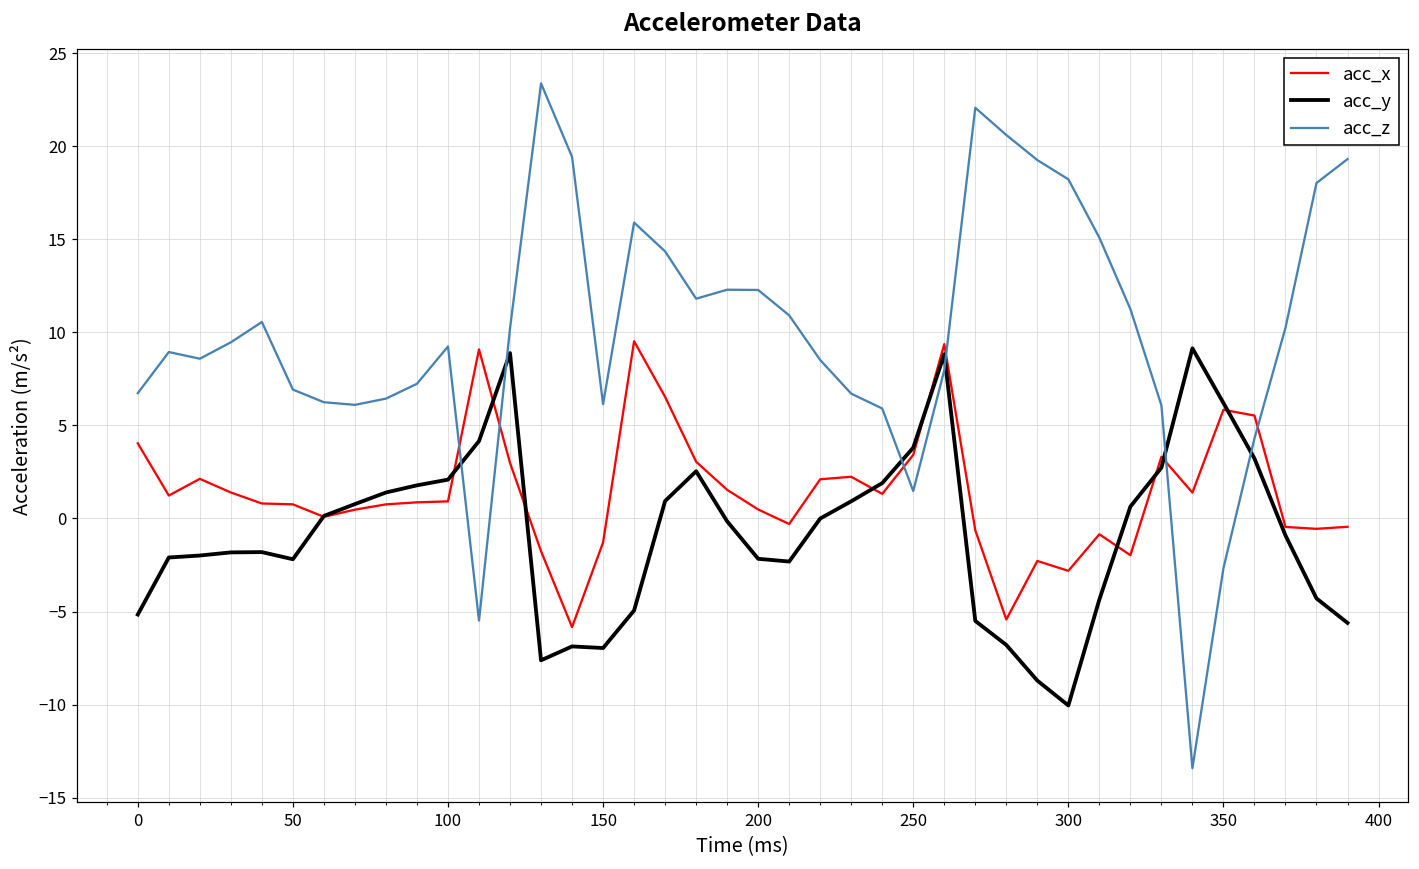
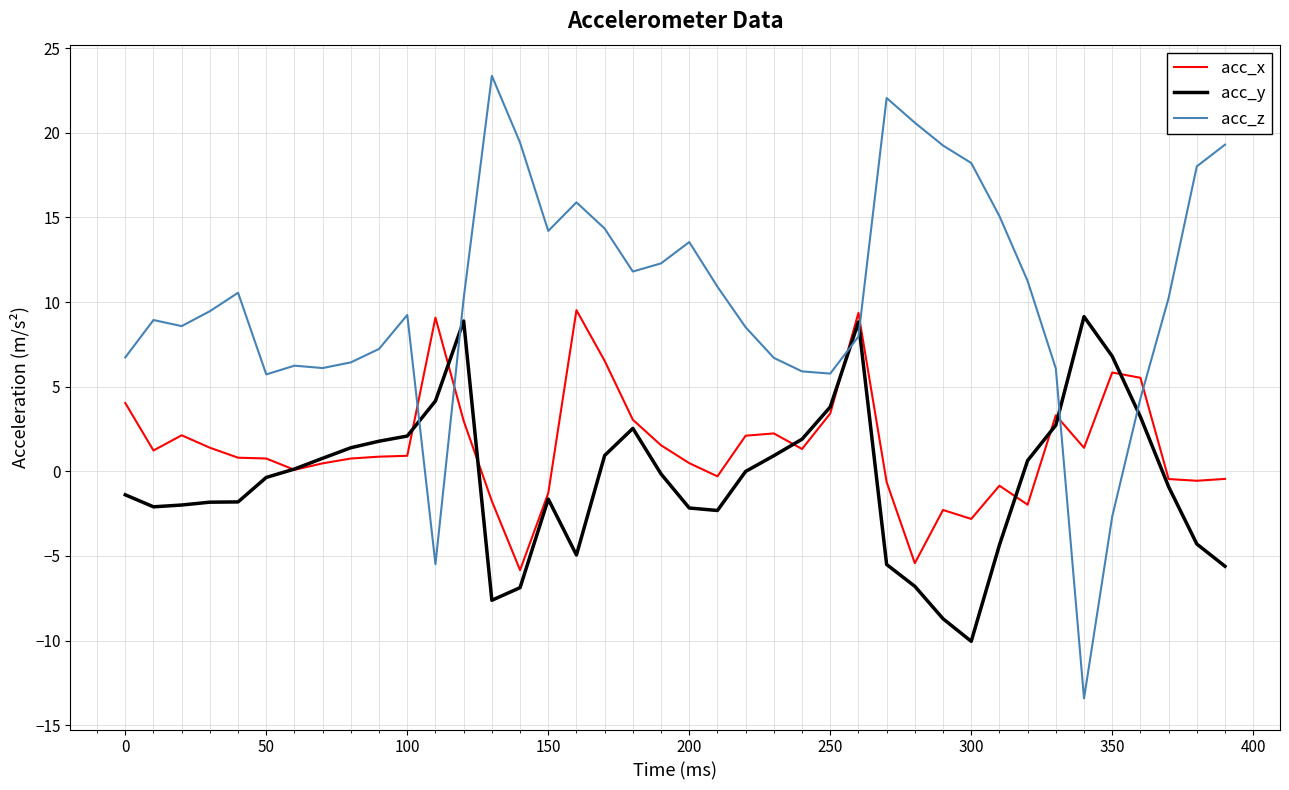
acc_y, 0: -5.2 -> -1.4
acc_y, 50: -2.2 -> -0.4
acc_z, 50: 6.9 -> 5.7
acc_y, 150: -7.0 -> -1.6
acc_z, 150: 6.1 -> 14.2
acc_z, 200: 12.3 -> 13.5
acc_z, 250: 1.5 -> 5.8
acc_y, 350: 6.2 -> 6.8
